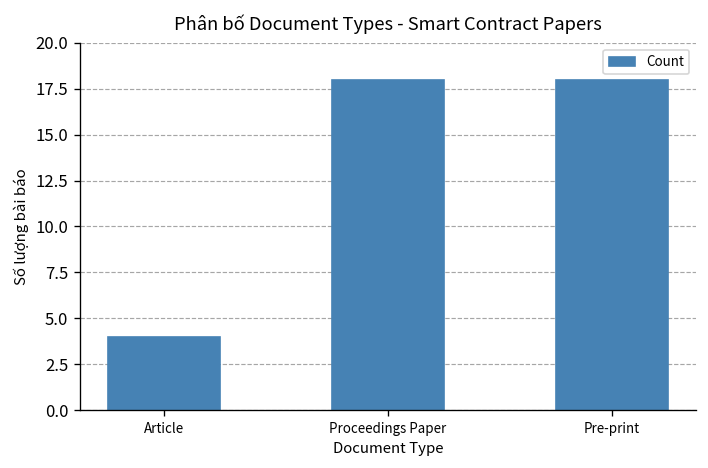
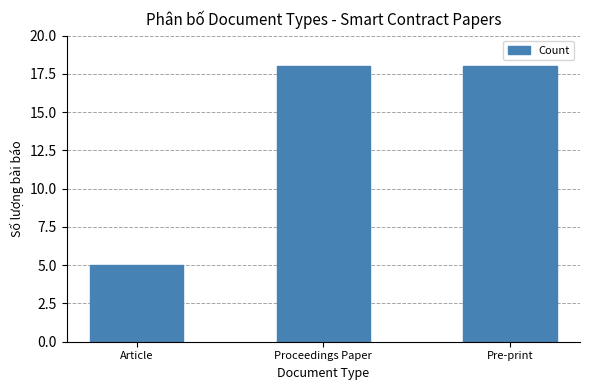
Article: 4 -> 5
